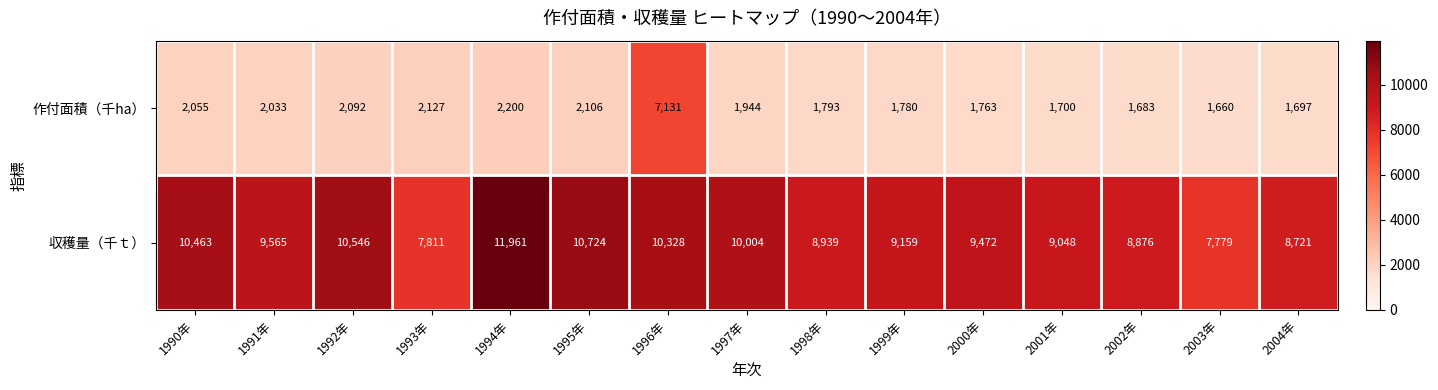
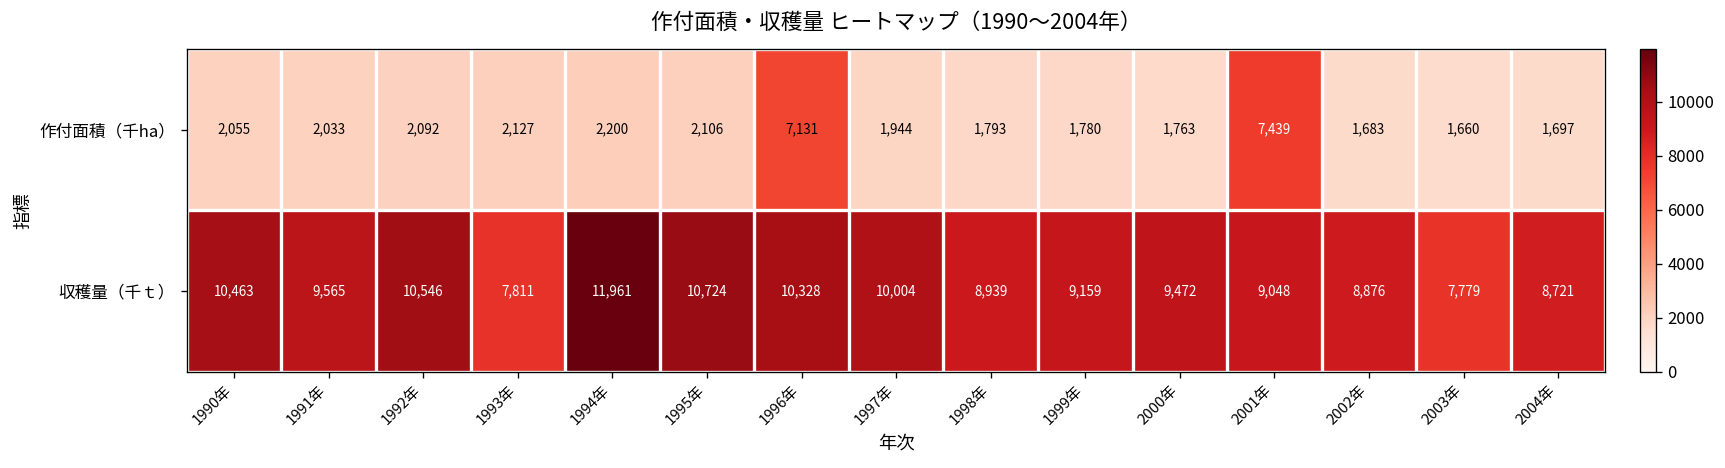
作付面積（千ha）, 2001年: 1,700 -> 7,439
